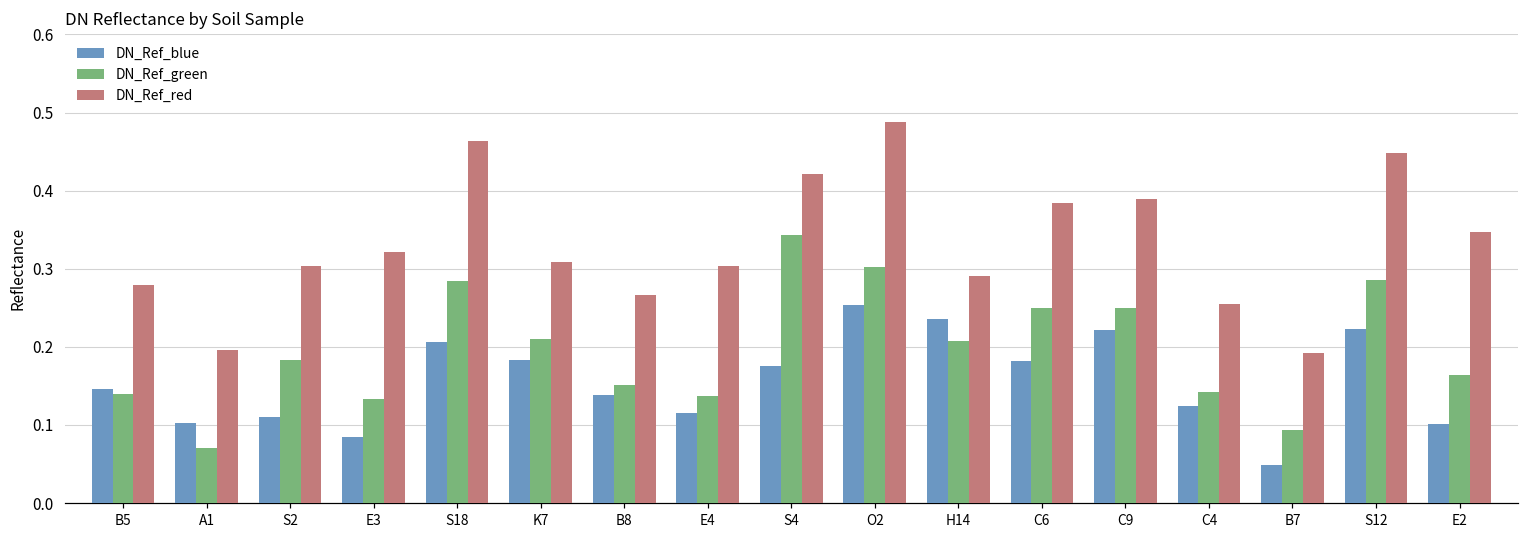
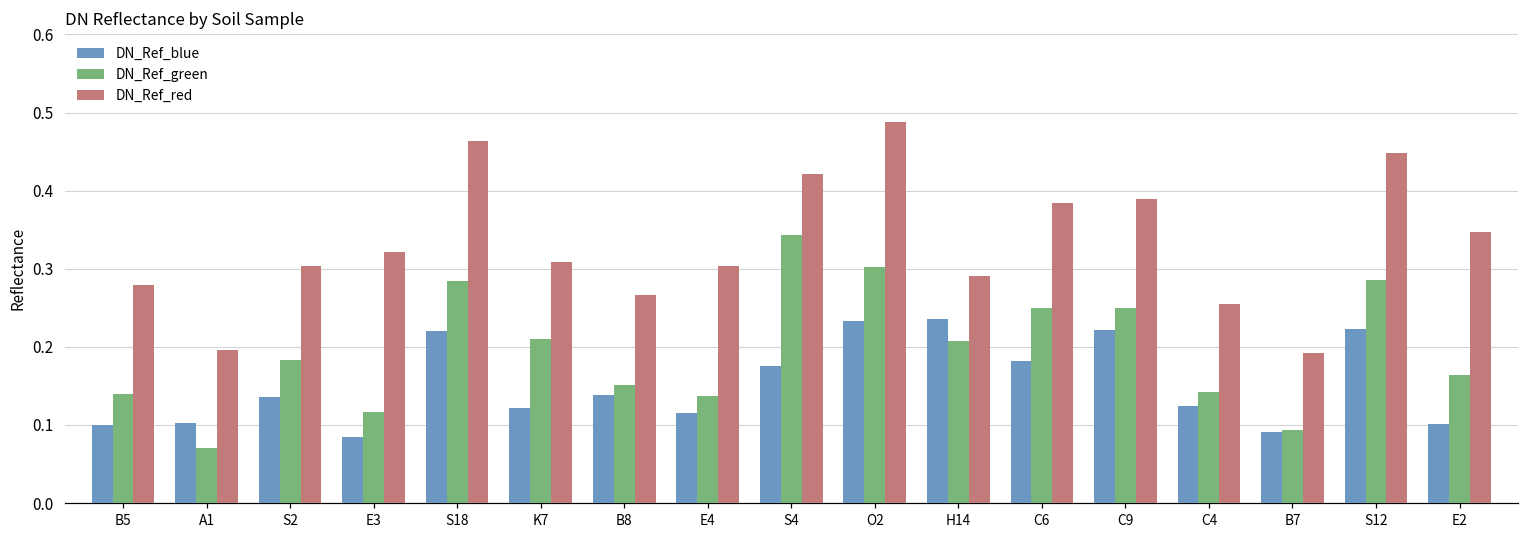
DN_Ref_blue, B5: 0.15 -> 0.10
DN_Ref_blue, S2: 0.11 -> 0.14
DN_Ref_green, E3: 0.13 -> 0.12
DN_Ref_blue, S18: 0.21 -> 0.22
DN_Ref_blue, K7: 0.18 -> 0.12
DN_Ref_blue, O2: 0.25 -> 0.23
DN_Ref_blue, B7: 0.05 -> 0.09
